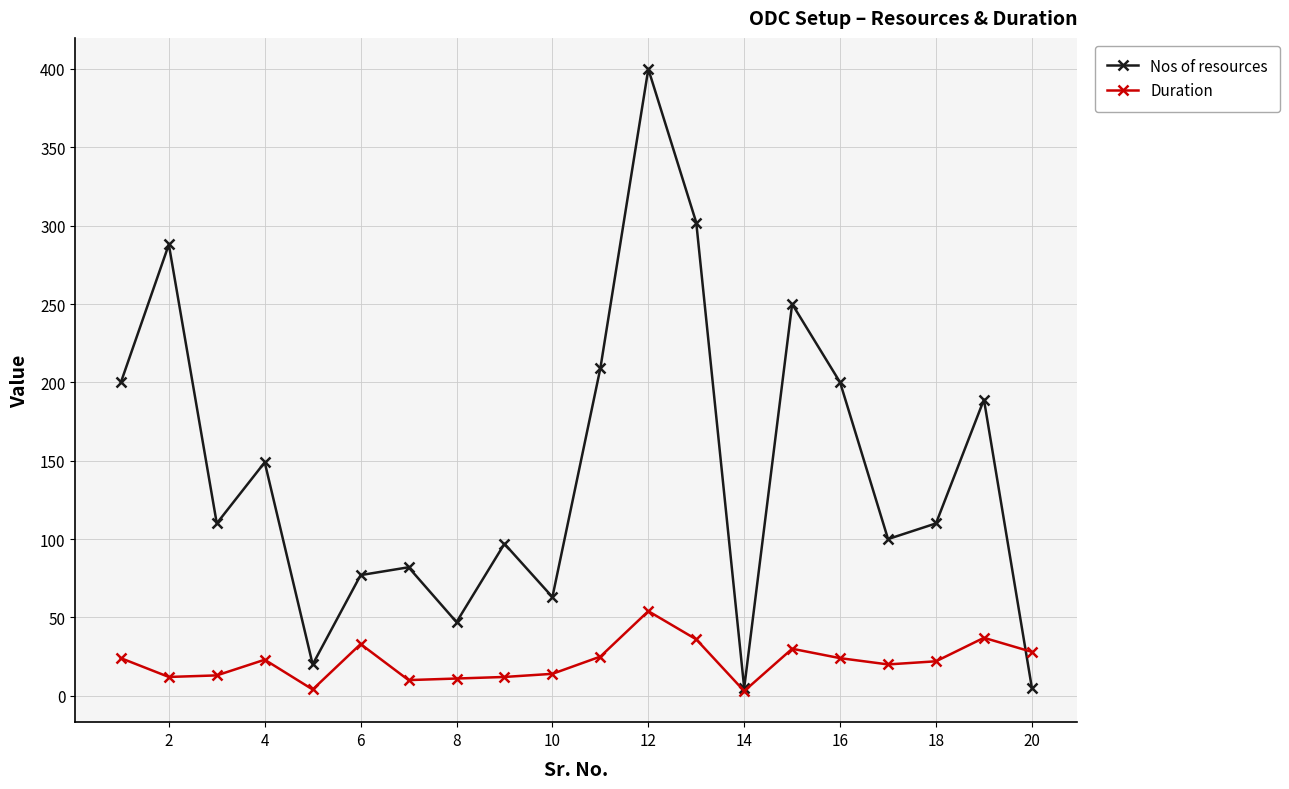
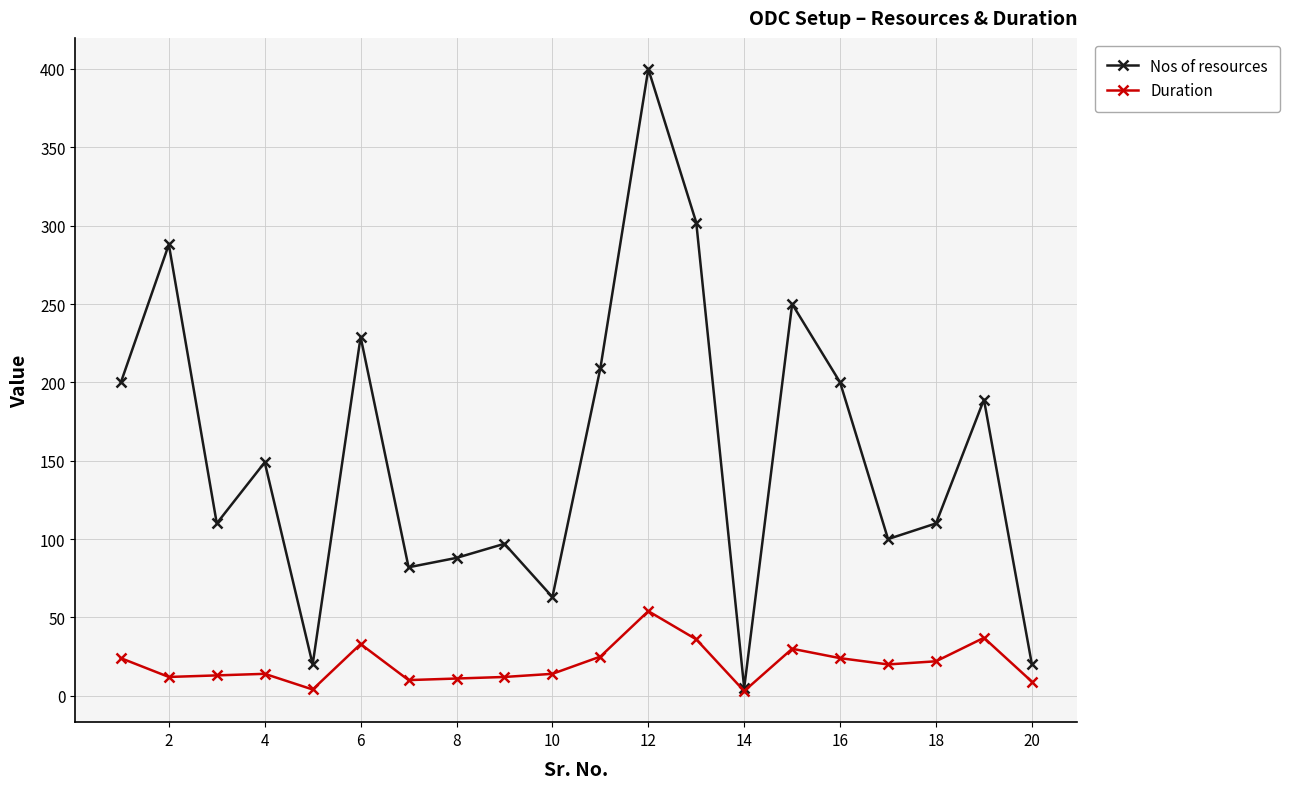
Duration, 4: 23 -> 14
Nos of resources, 6: 77 -> 229
Nos of resources, 8: 47 -> 88
Nos of resources, 20: 5 -> 20
Duration, 20: 28 -> 9
